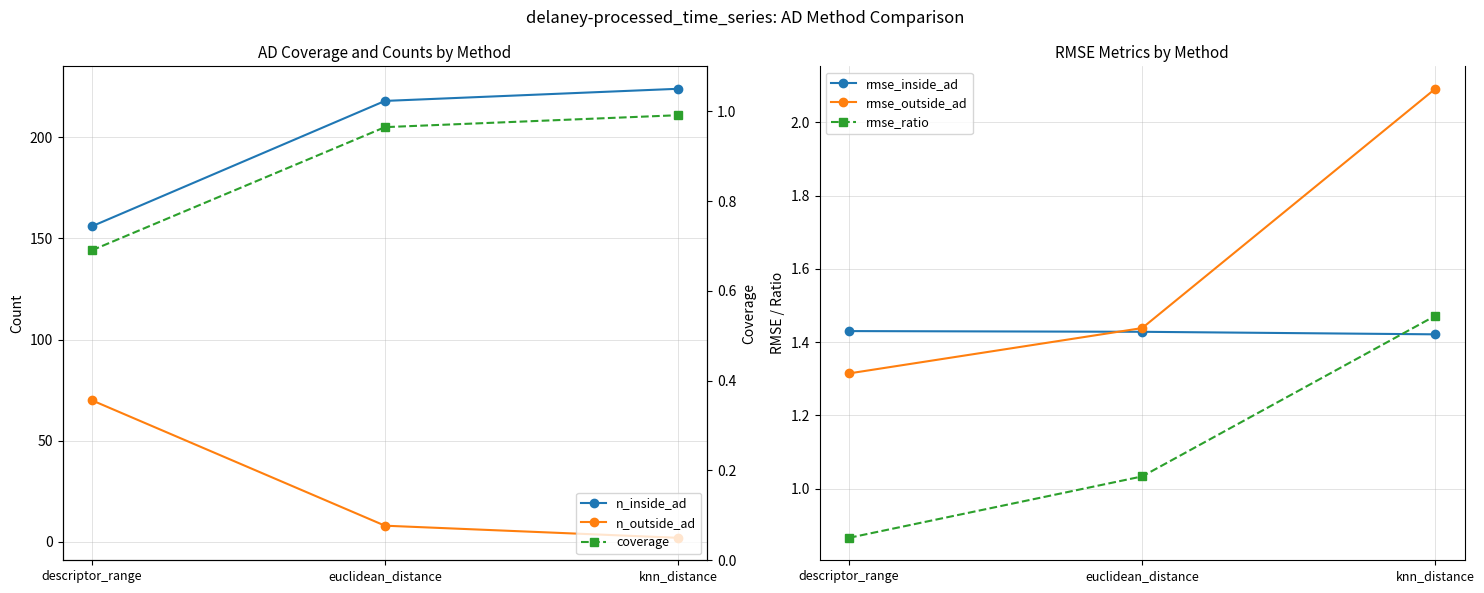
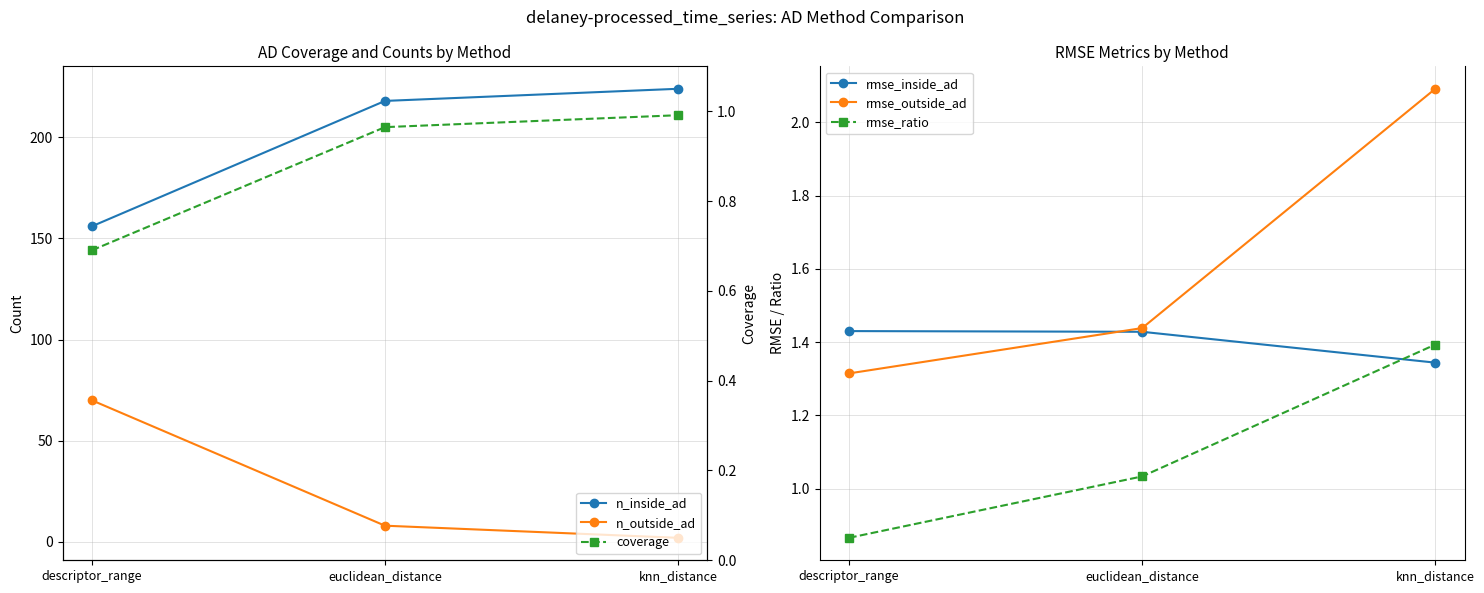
RMSE Metrics by Method, rmse_inside_ad, knn_distance: 1.42 -> 1.34
RMSE Metrics by Method, rmse_ratio, knn_distance: 1.47 -> 1.39
